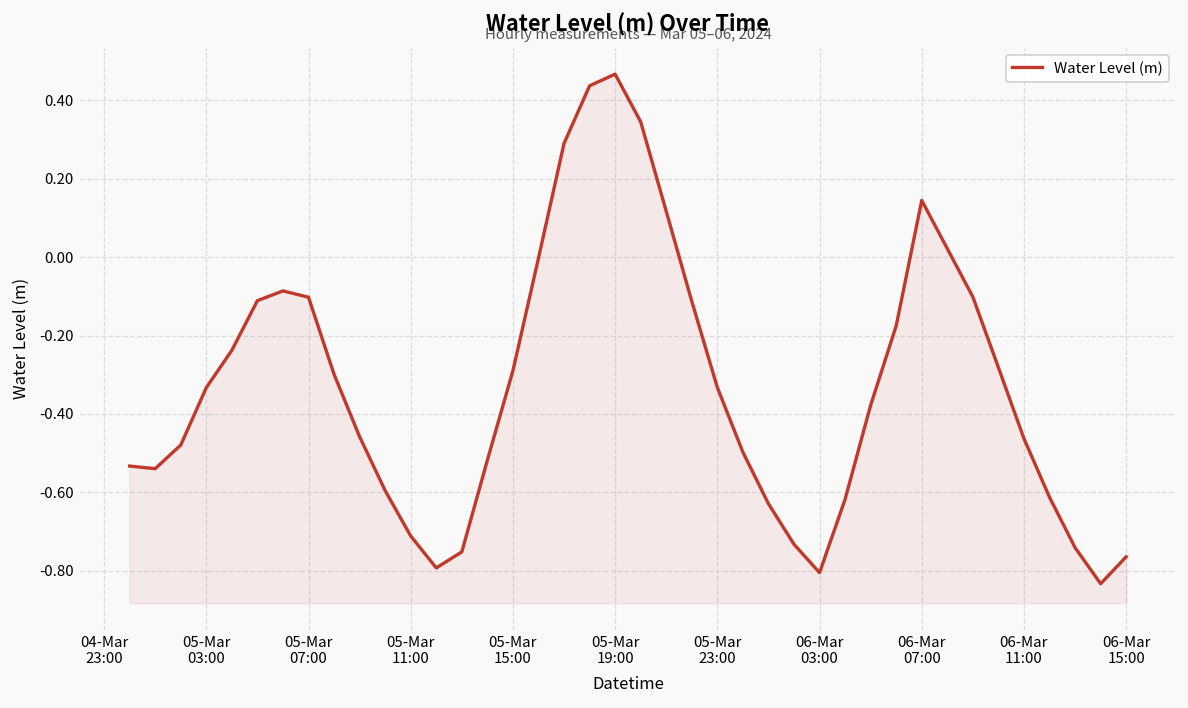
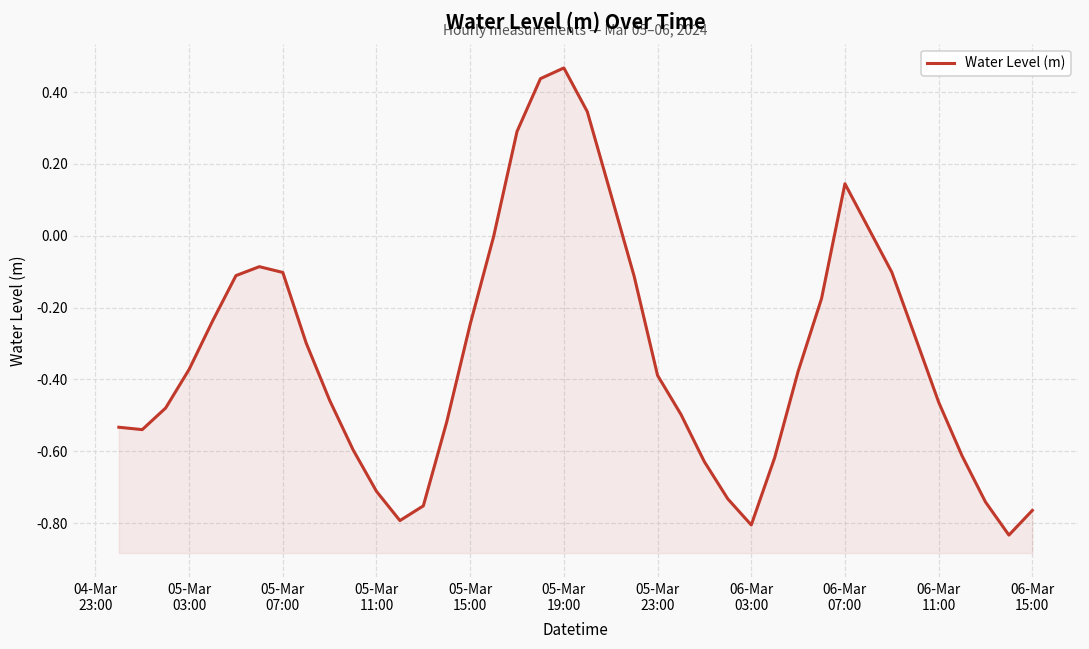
05-Mar 03:00: -0.33 -> -0.37
05-Mar 15:00: -0.29 -> -0.25
05-Mar 23:00: -0.33 -> -0.39
